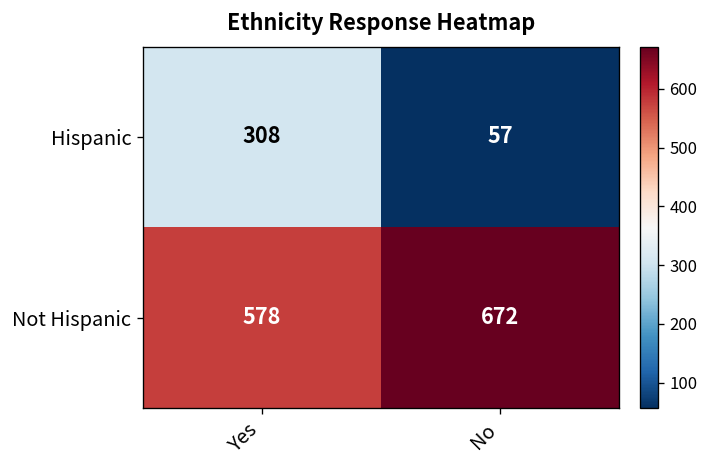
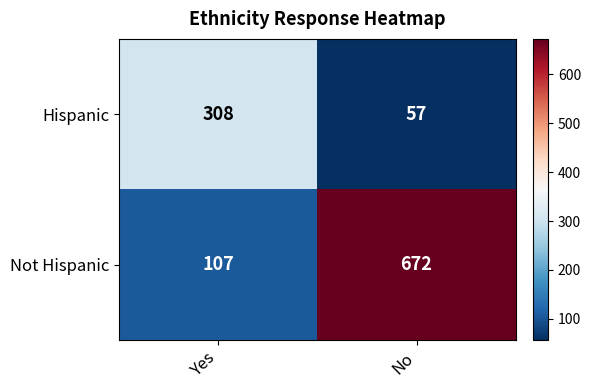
Not Hispanic, Yes: 578 -> 107
